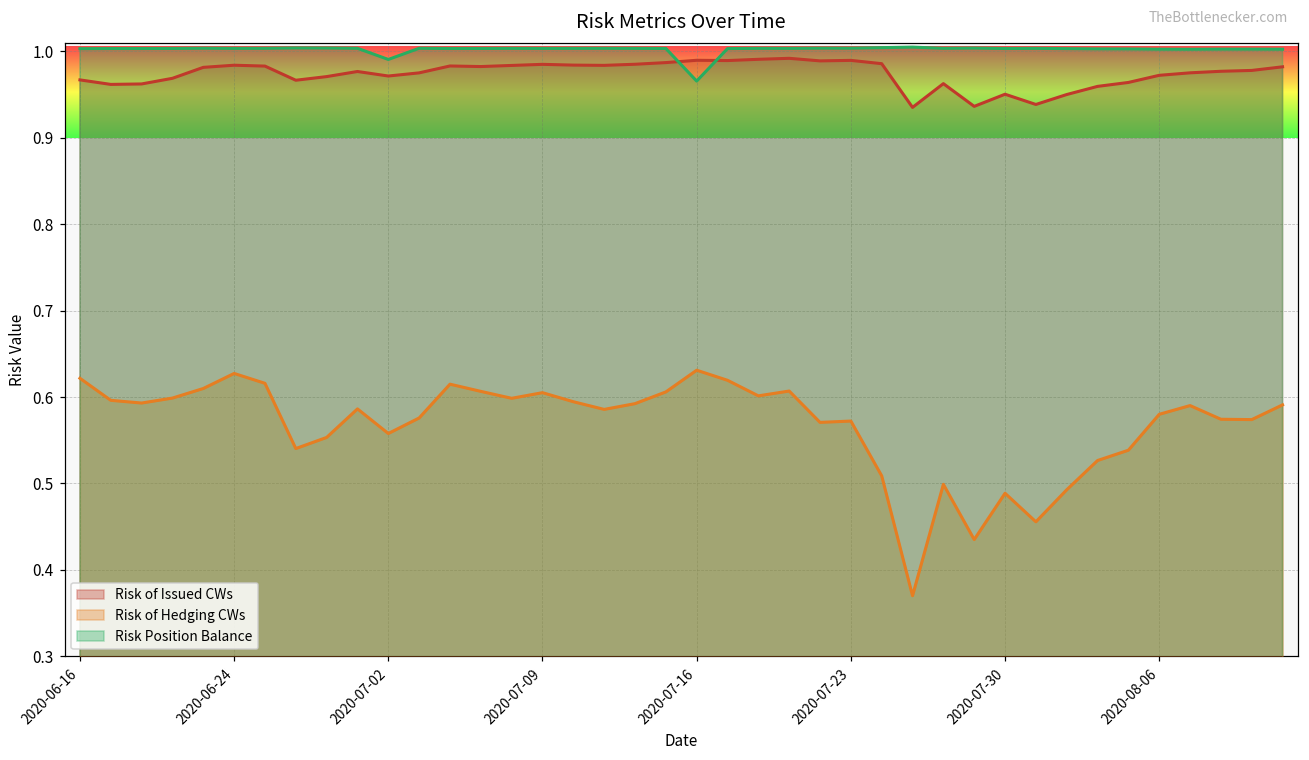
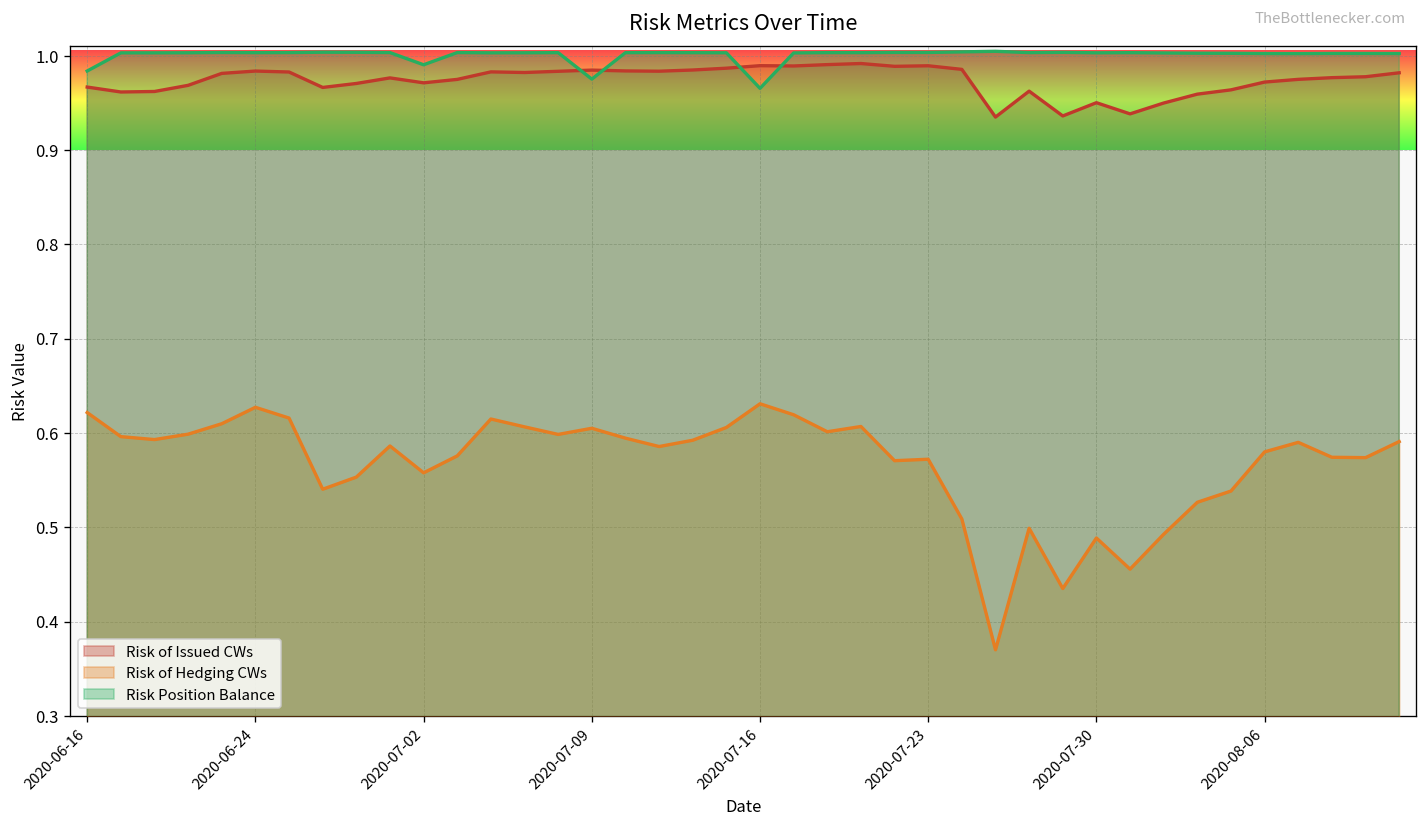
Risk Position Balance, 2020-06-16: 1.00 -> 0.98
Risk Position Balance, 2020-07-09: 1.00 -> 0.98
